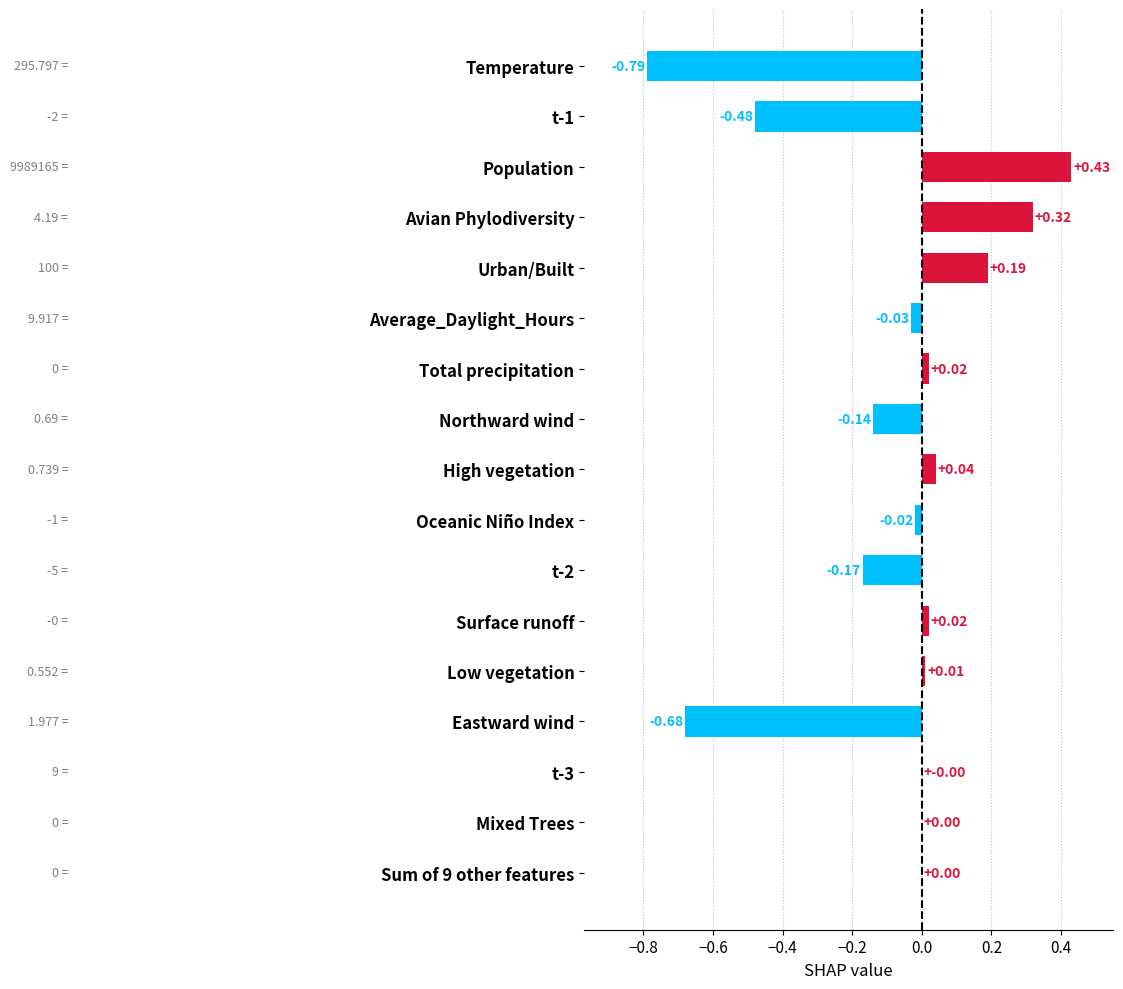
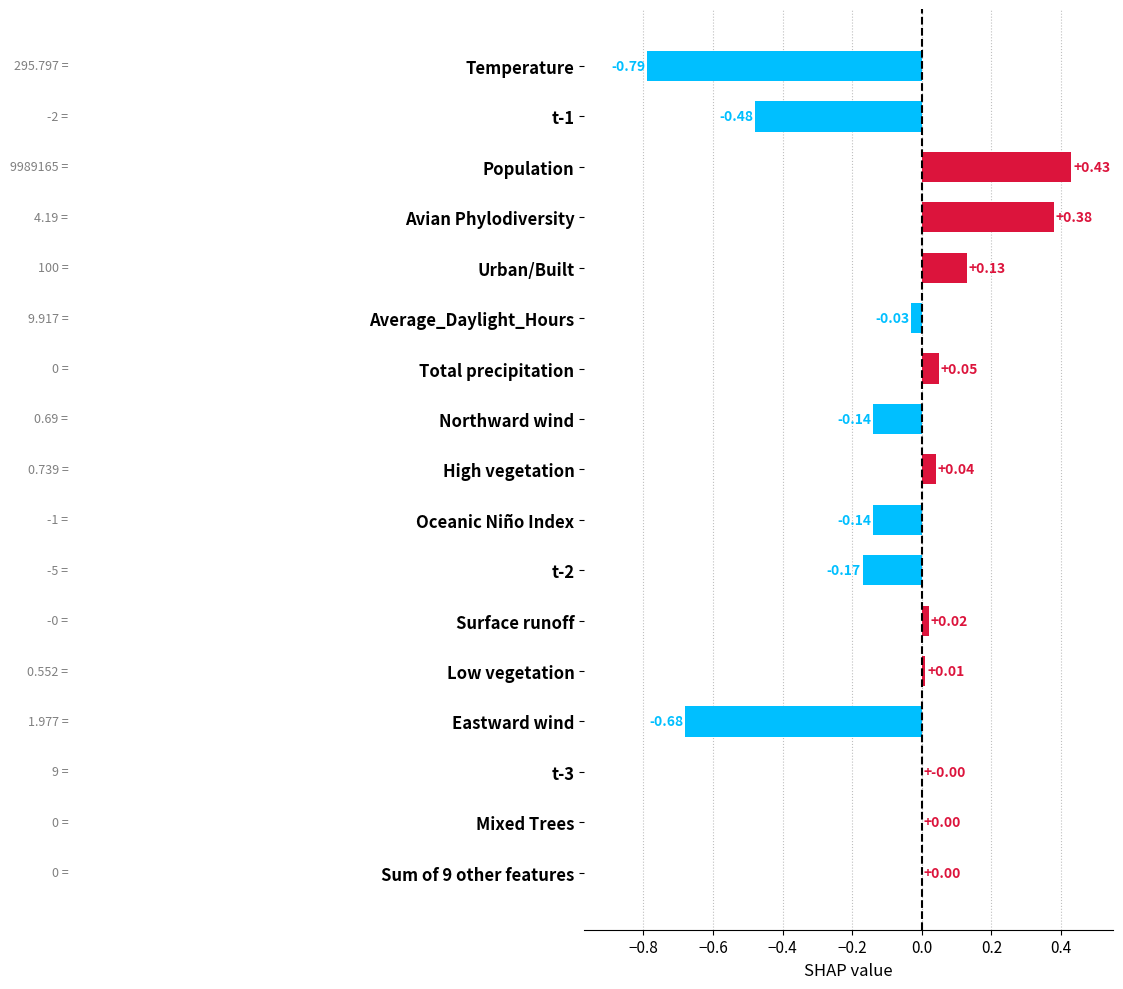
Avian Phylodiversity: +0.32 -> +0.38
Urban/Built: +0.19 -> +0.13
Total precipitation: +0.02 -> +0.05
Oceanic Niño Index: -0.02 -> -0.14
